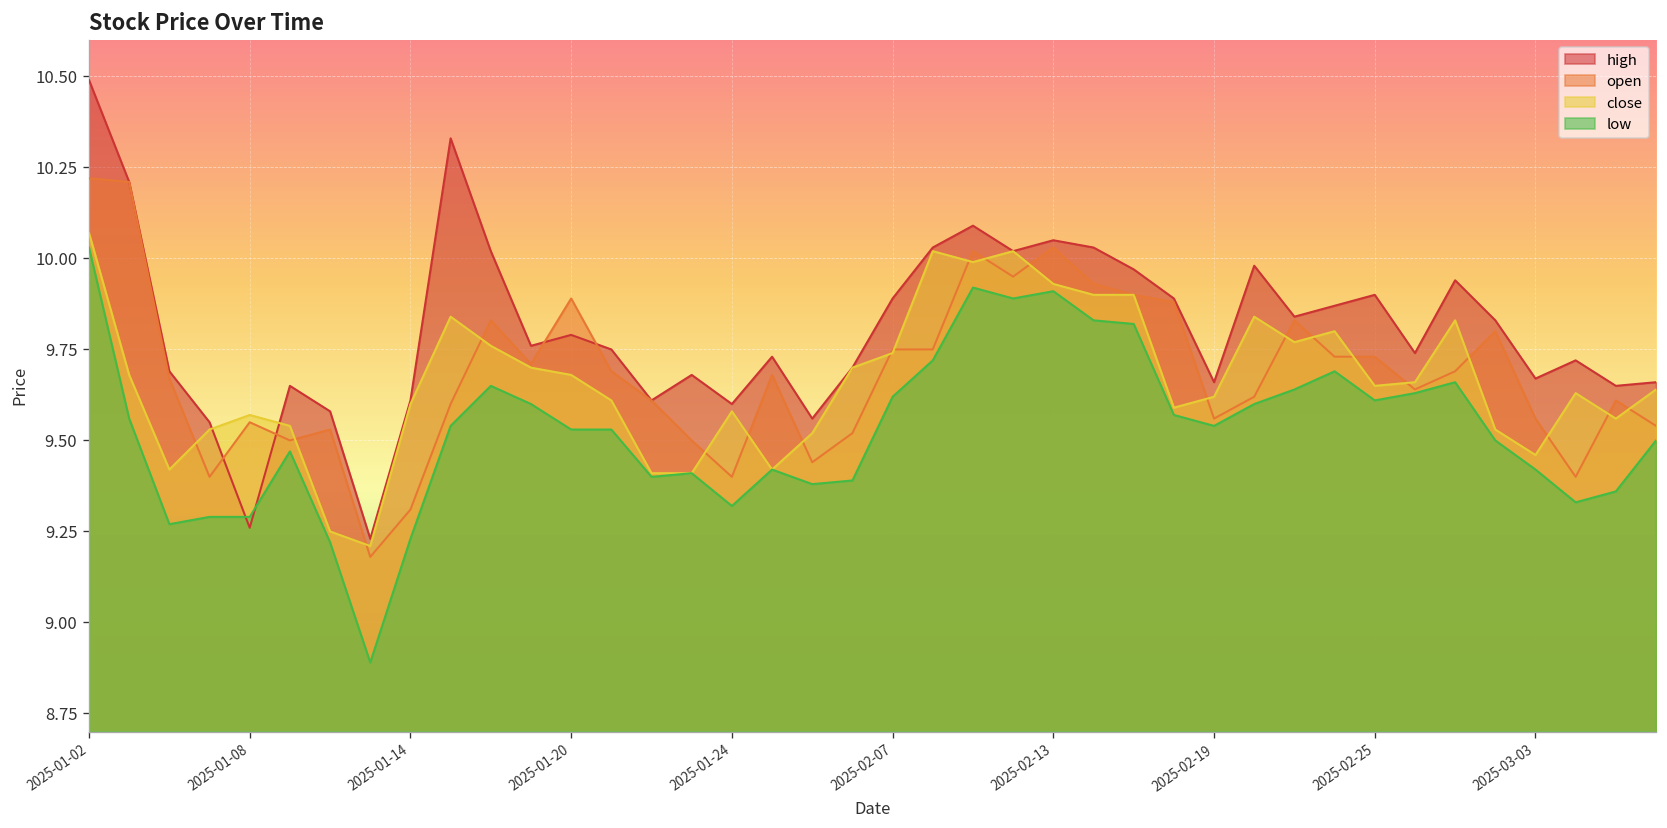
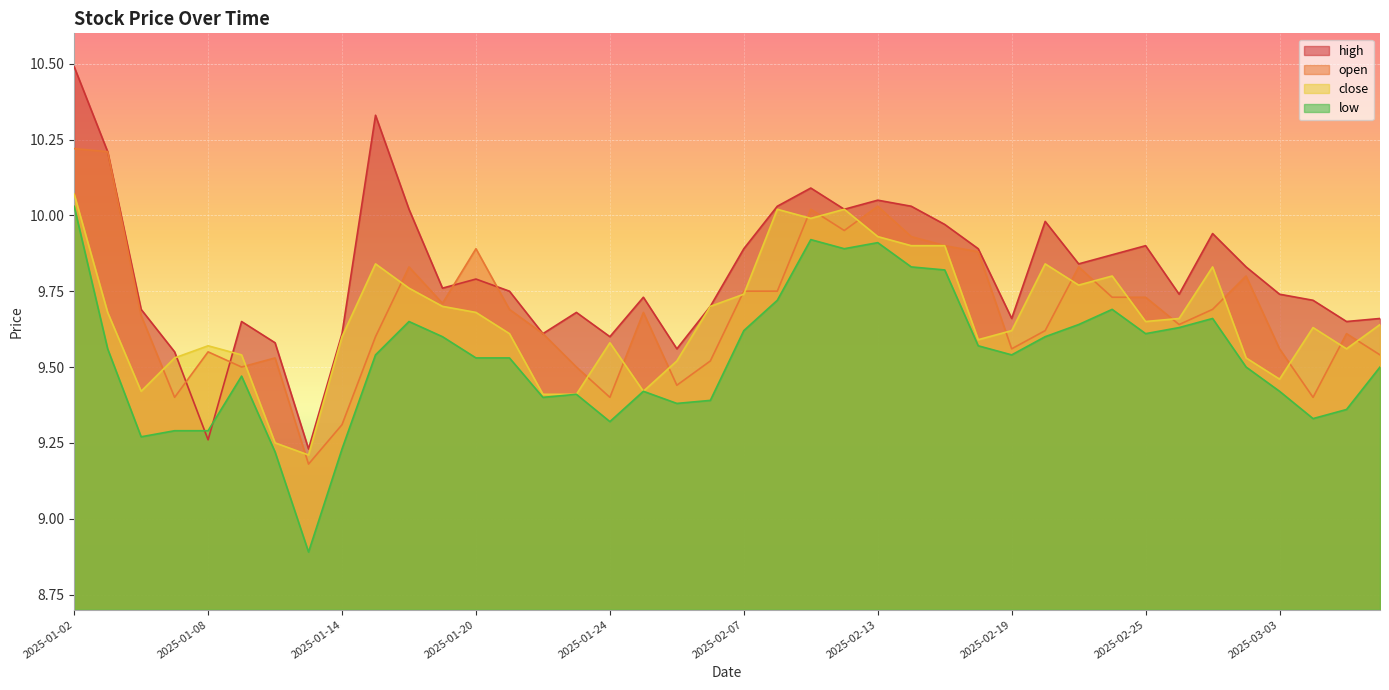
high, 2025-03-03: 9.67 -> 9.74
